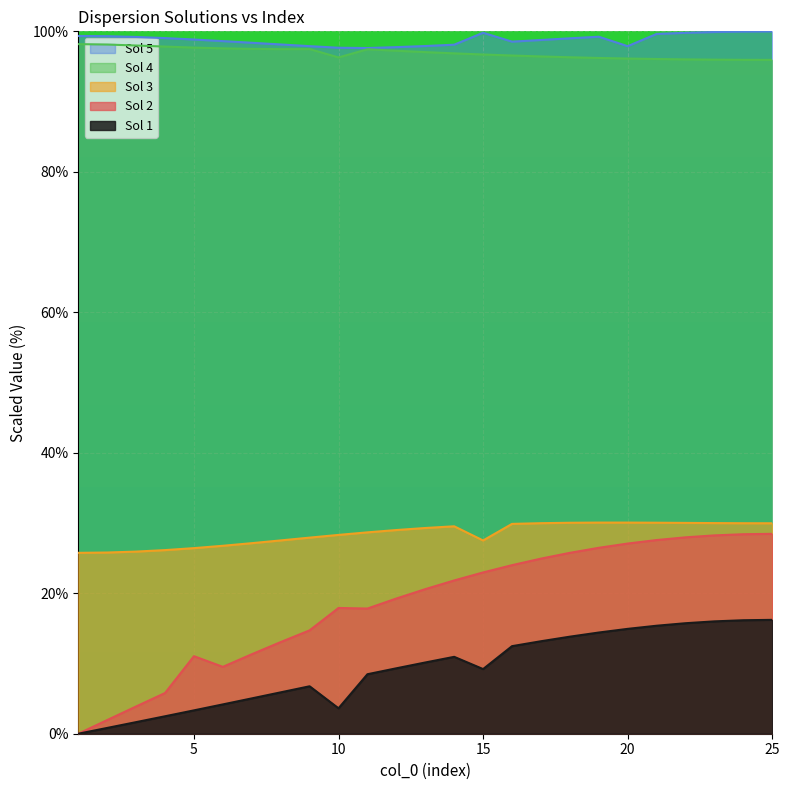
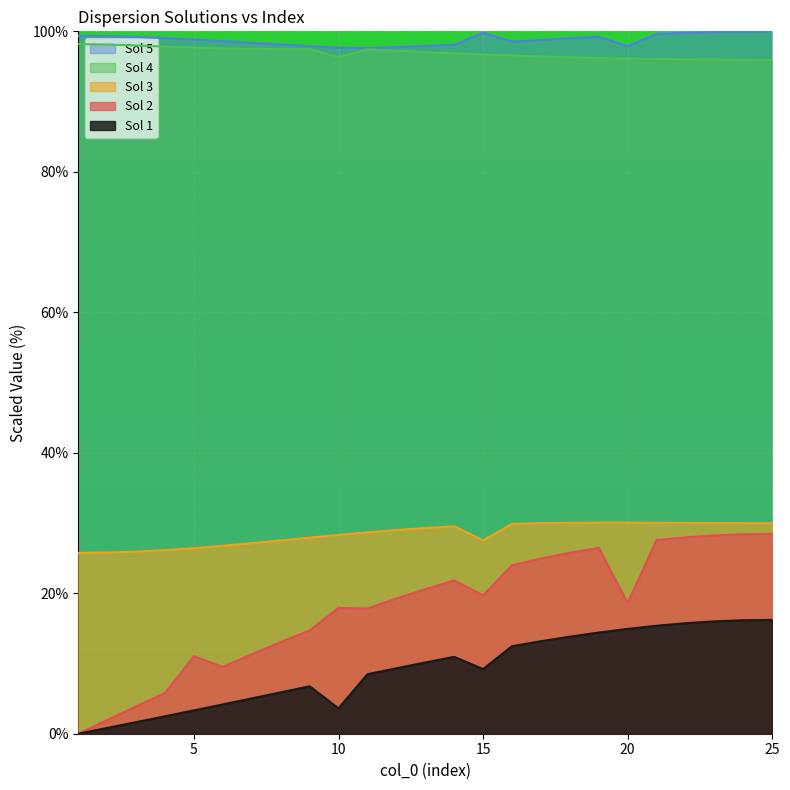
Sol 2, 15: 23% -> 20%
Sol 2, 20: 27% -> 19%
